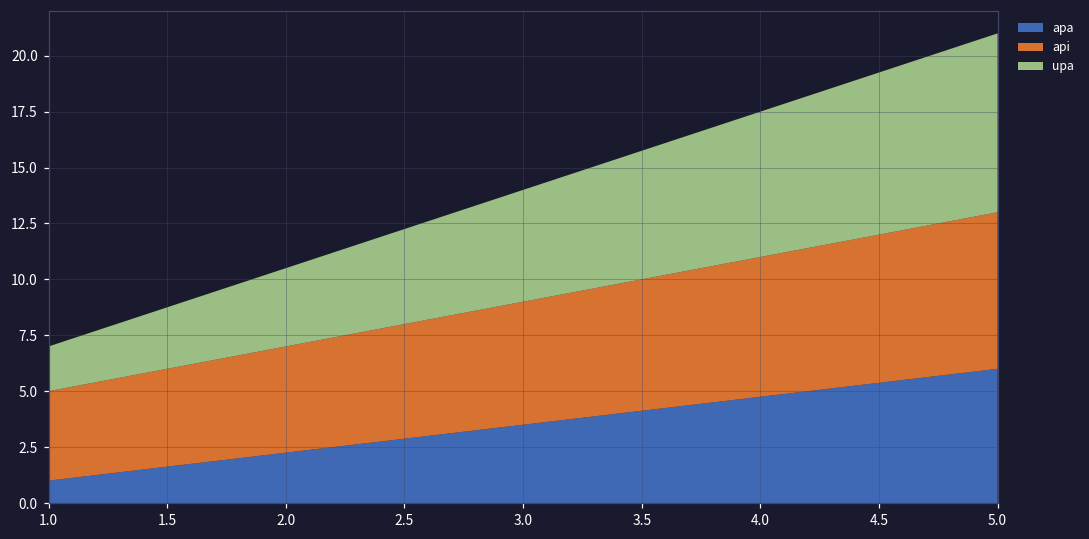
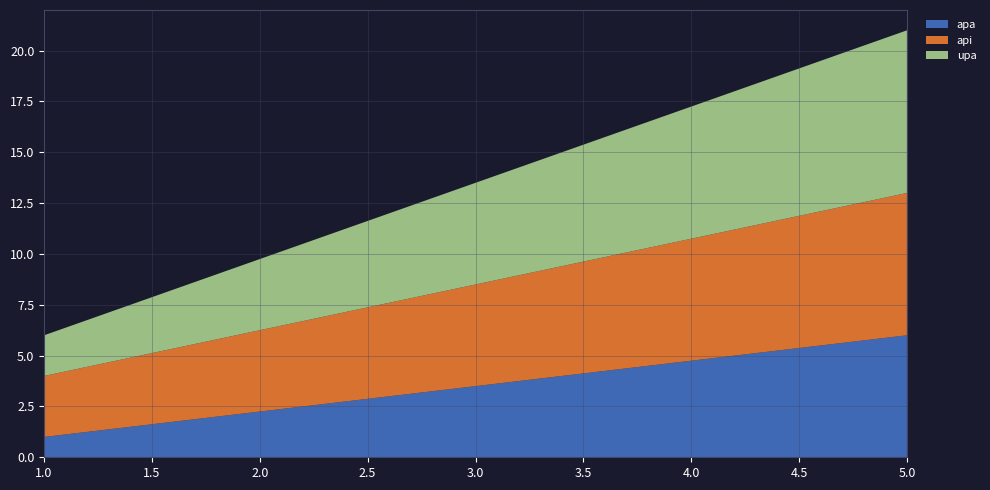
api, 1.0: 4 -> 3
